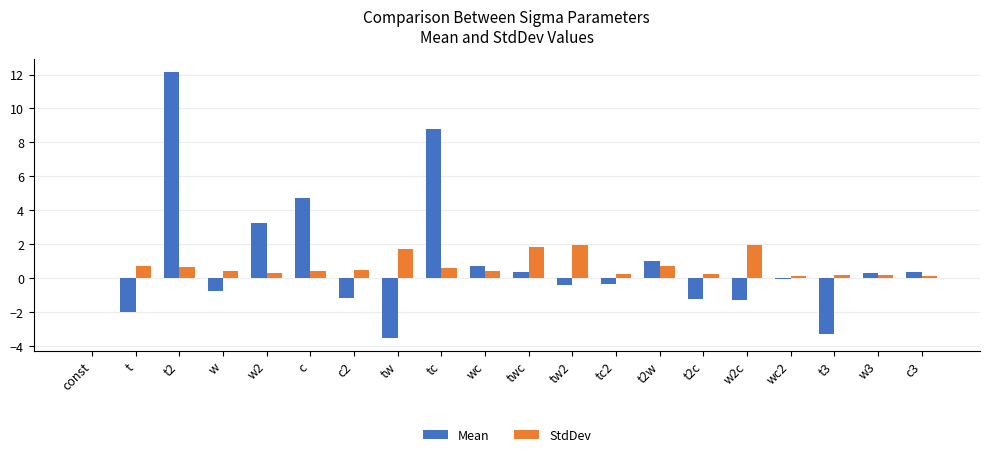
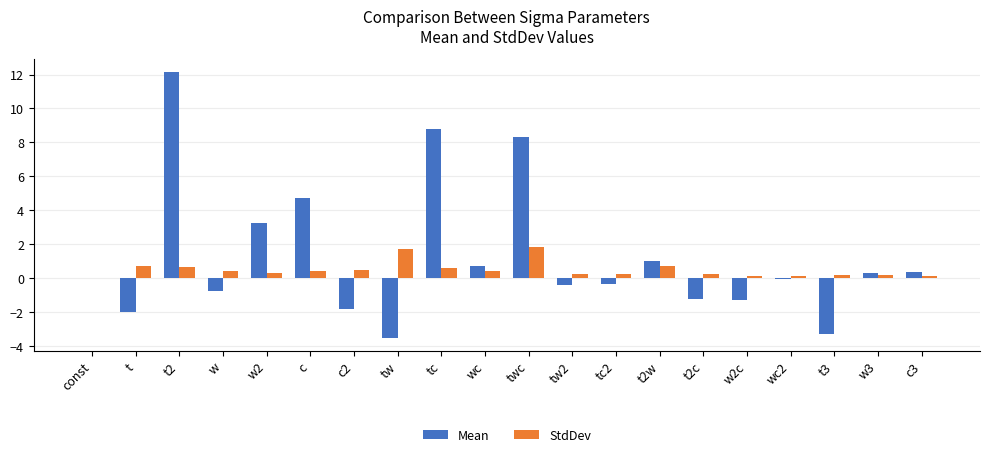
Mean, c2: -1.2 -> -1.8
Mean, twc: 0.4 -> 8.3
StdDev, tw2: 2.0 -> 0.3
StdDev, w2c: 2.0 -> 0.1
